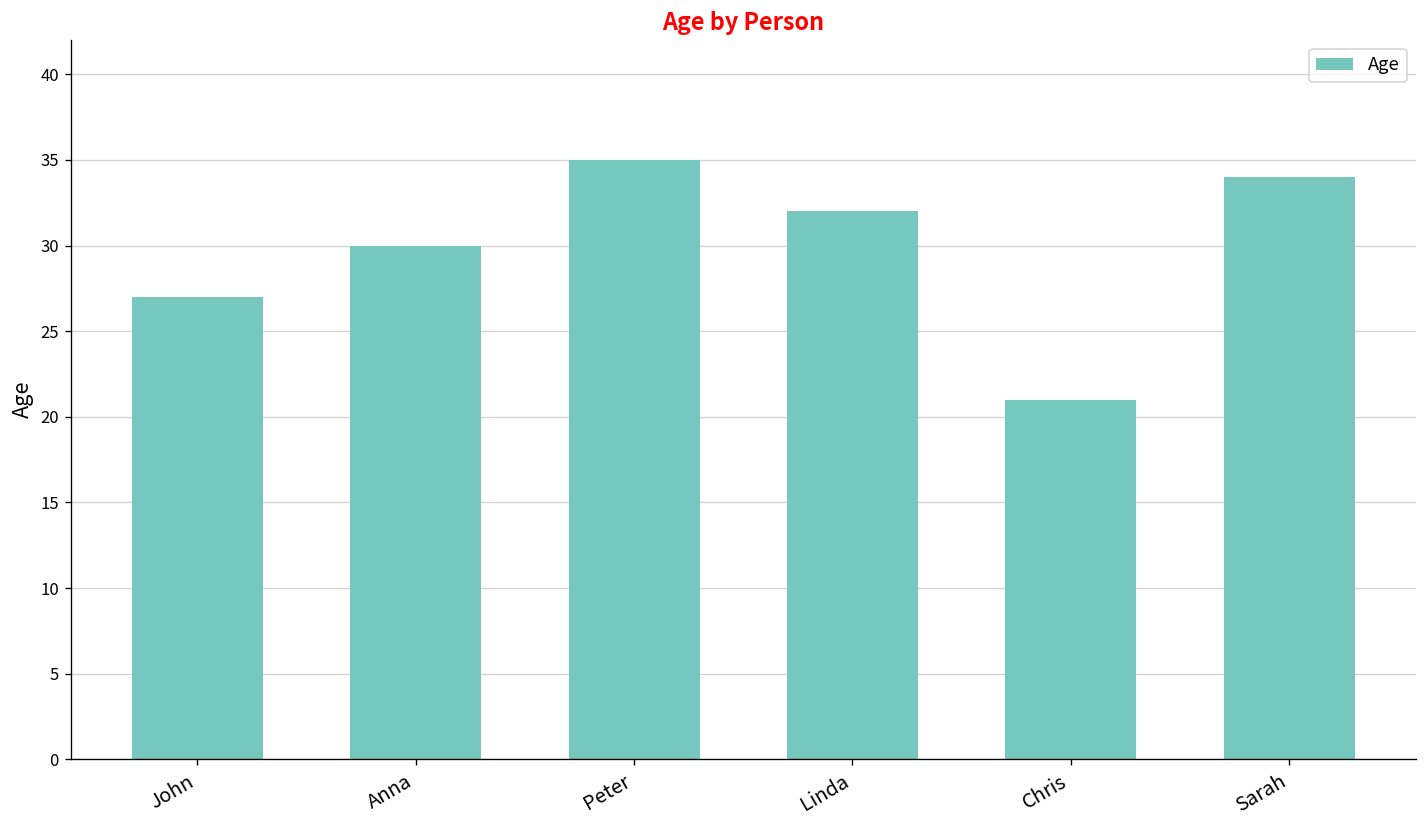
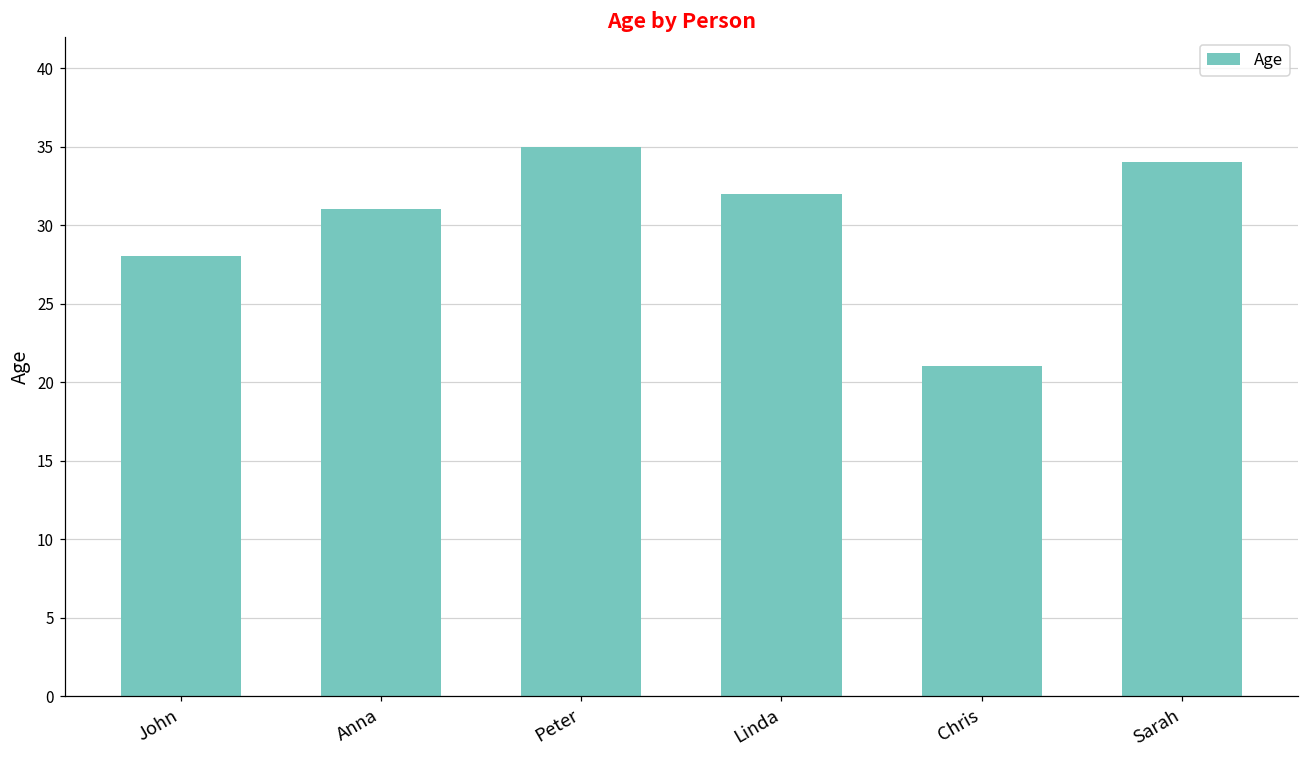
John: 27 -> 28
Anna: 30 -> 31
